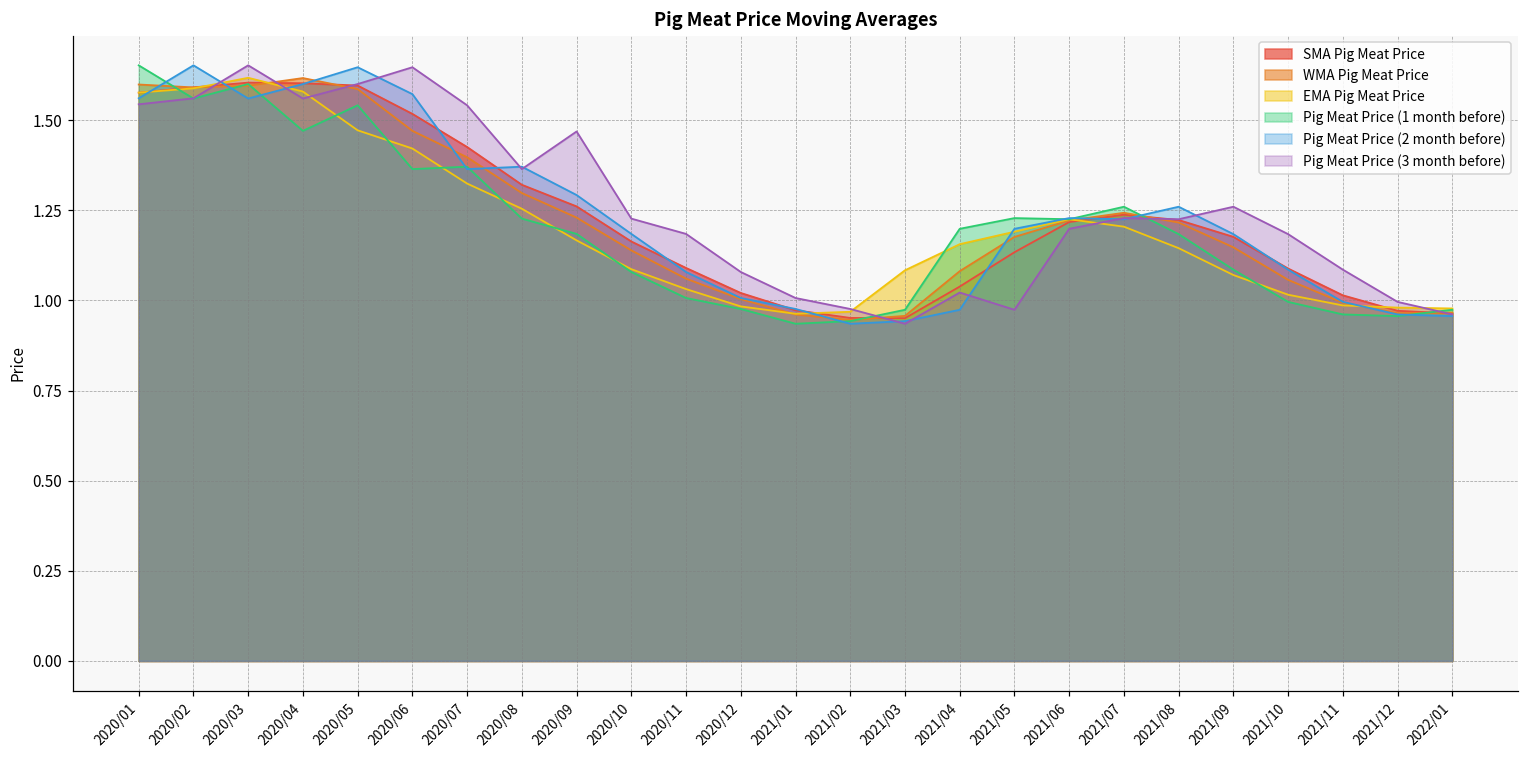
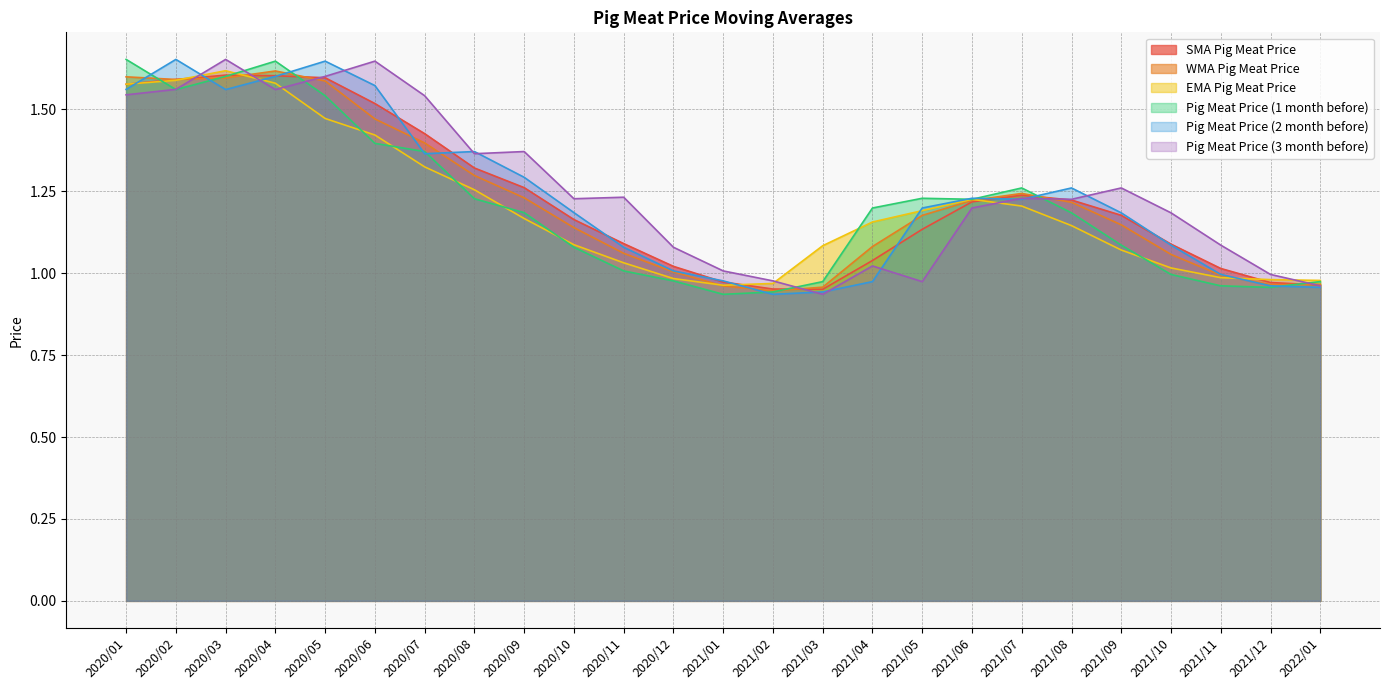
Pig Meat Price (1 month before), 2020/04: 1.47 -> 1.65
Pig Meat Price (1 month before), 2020/06: 1.36 -> 1.40
Pig Meat Price (3 month before), 2020/09: 1.47 -> 1.37
Pig Meat Price (3 month before), 2020/11: 1.18 -> 1.23
